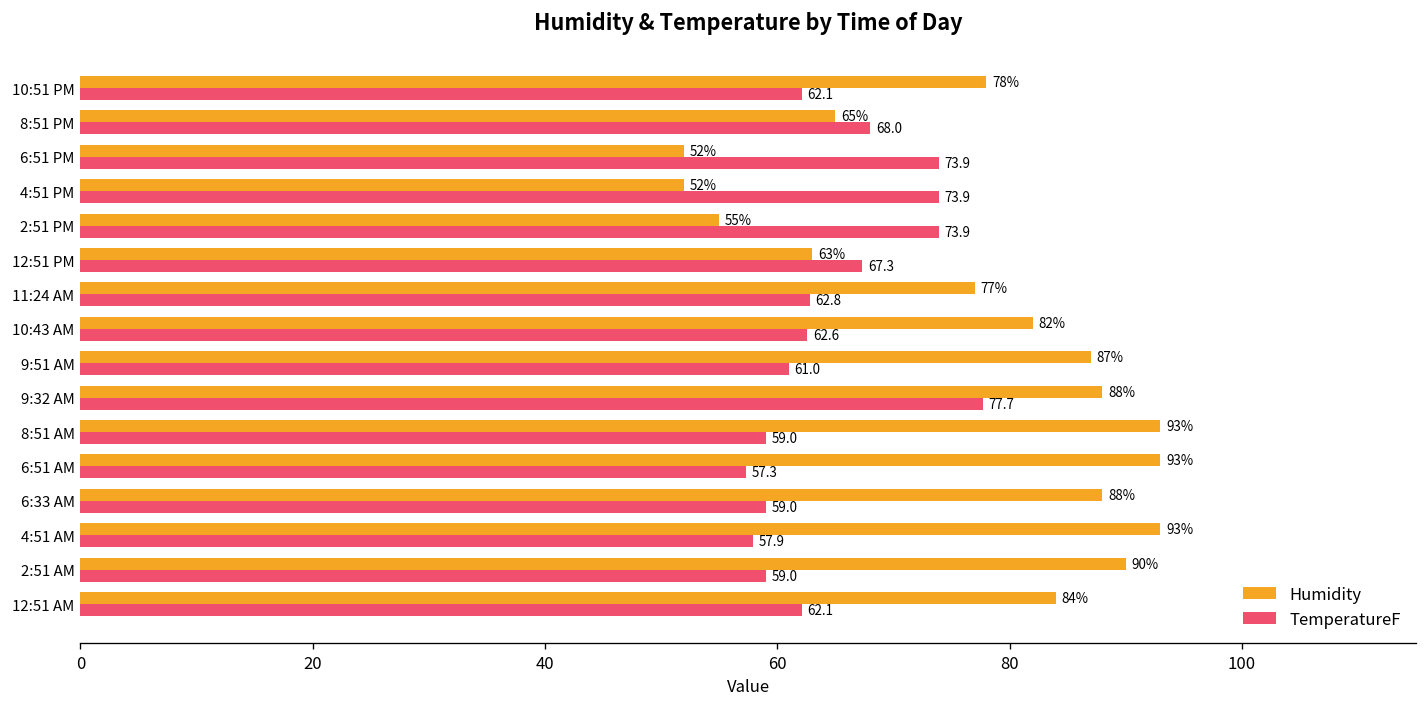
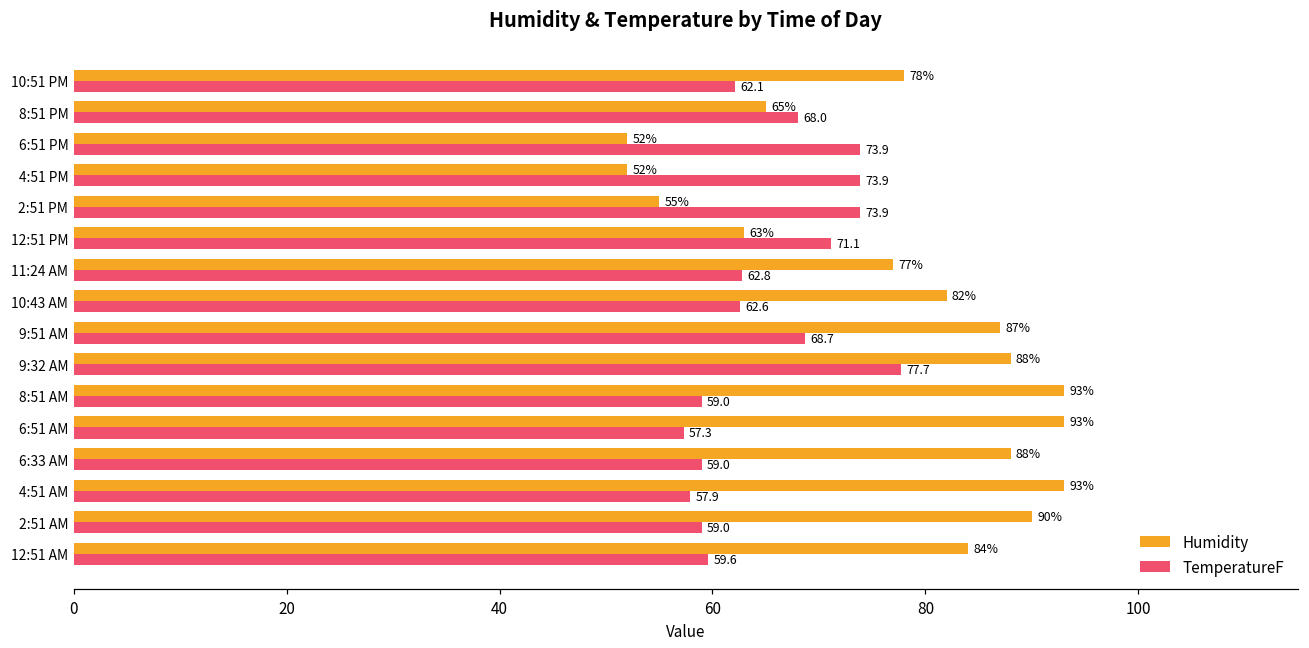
TemperatureF, 12:51 PM: 67.3 -> 71.1
TemperatureF, 9:51 AM: 61.0 -> 68.7
TemperatureF, 12:51 AM: 62.1 -> 59.6
